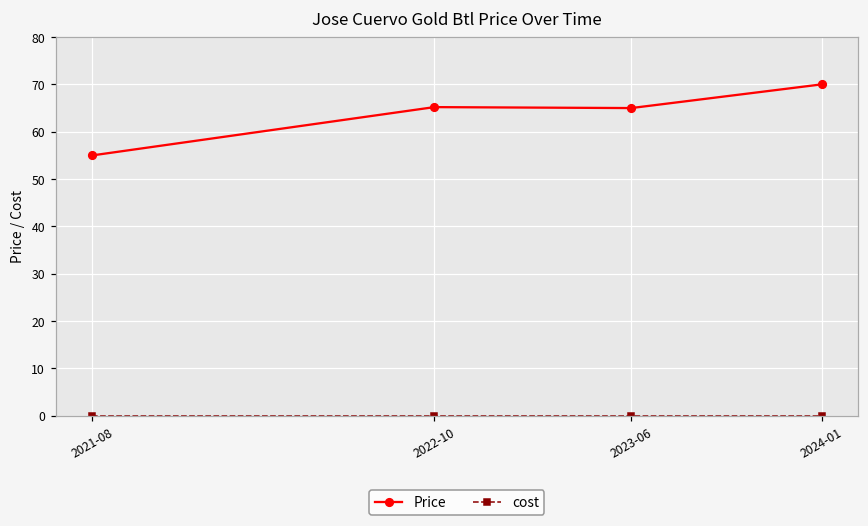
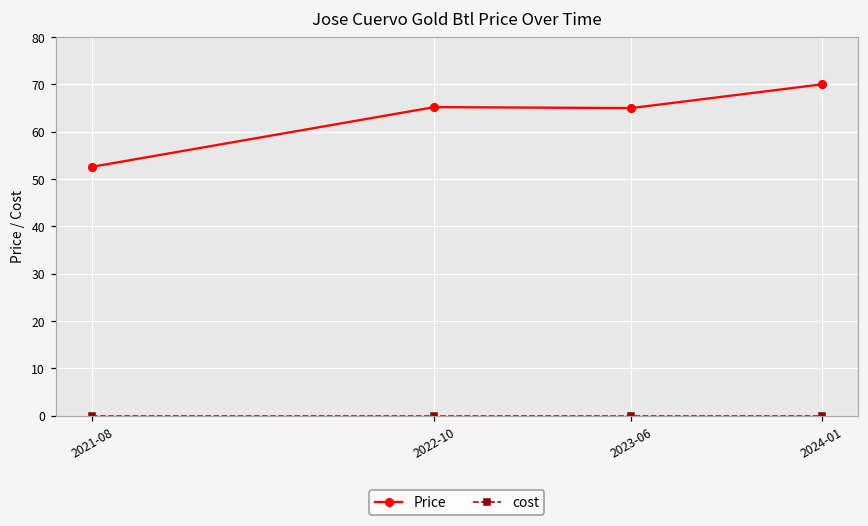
Price, 2021-08: 55 -> 53
